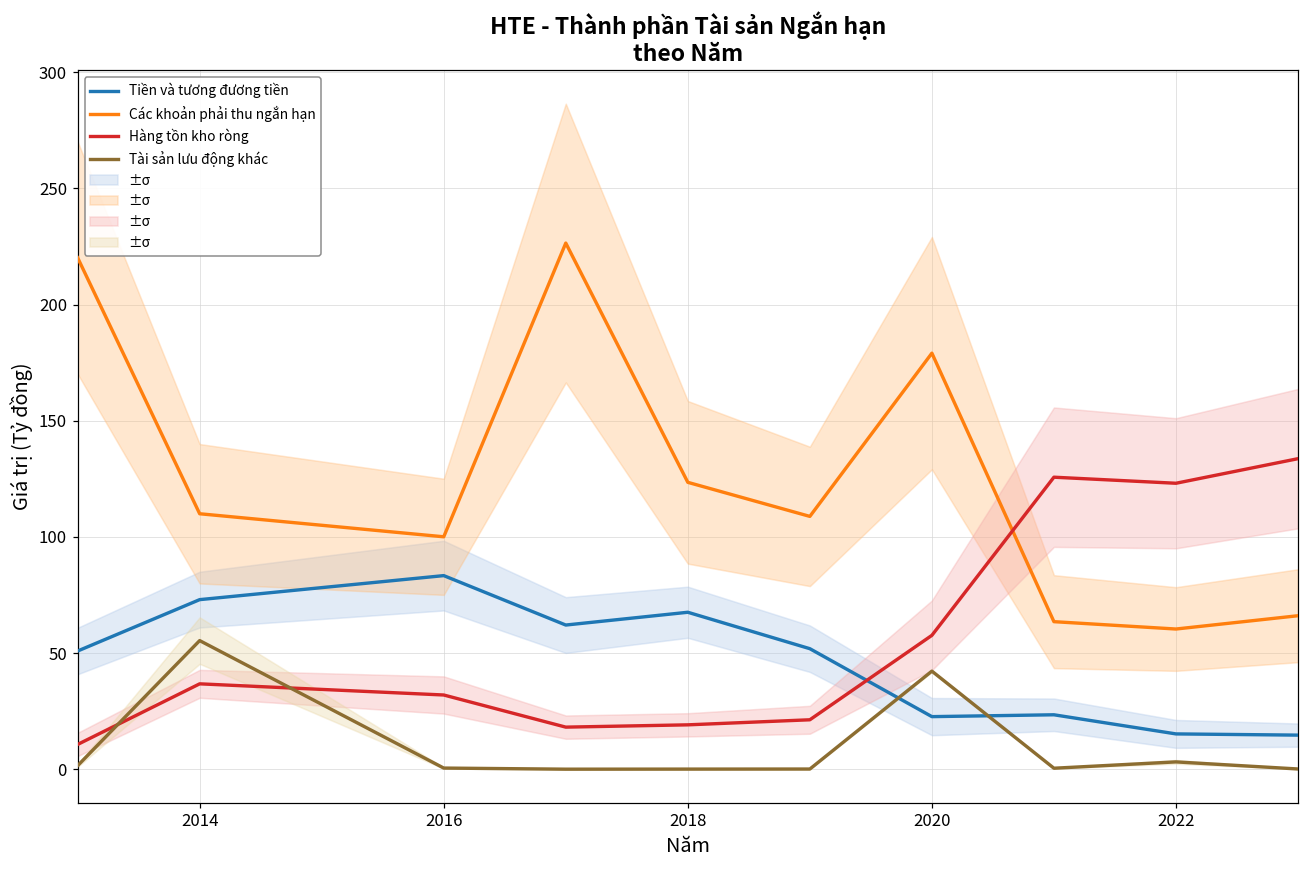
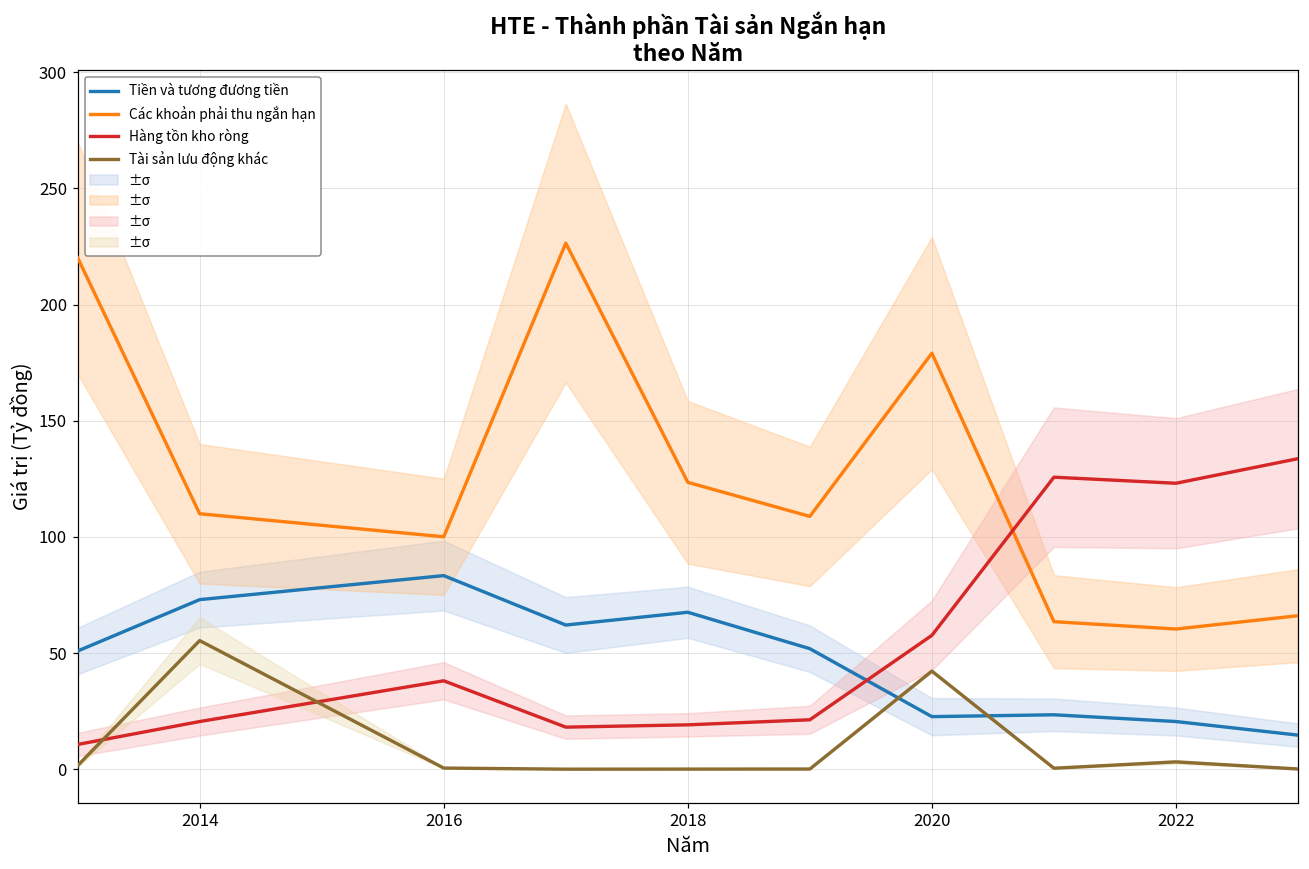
Hàng tồn kho ròng, 2014: 37 -> 21
Hàng tồn kho ròng, 2016: 32 -> 38
Tiền và tương đương tiền, 2022: 15 -> 21
